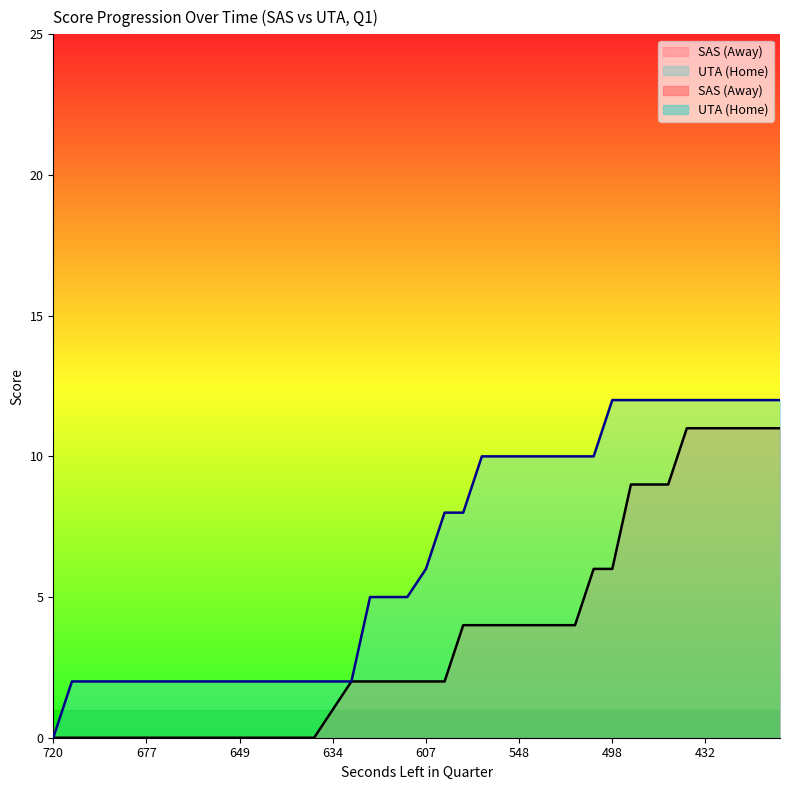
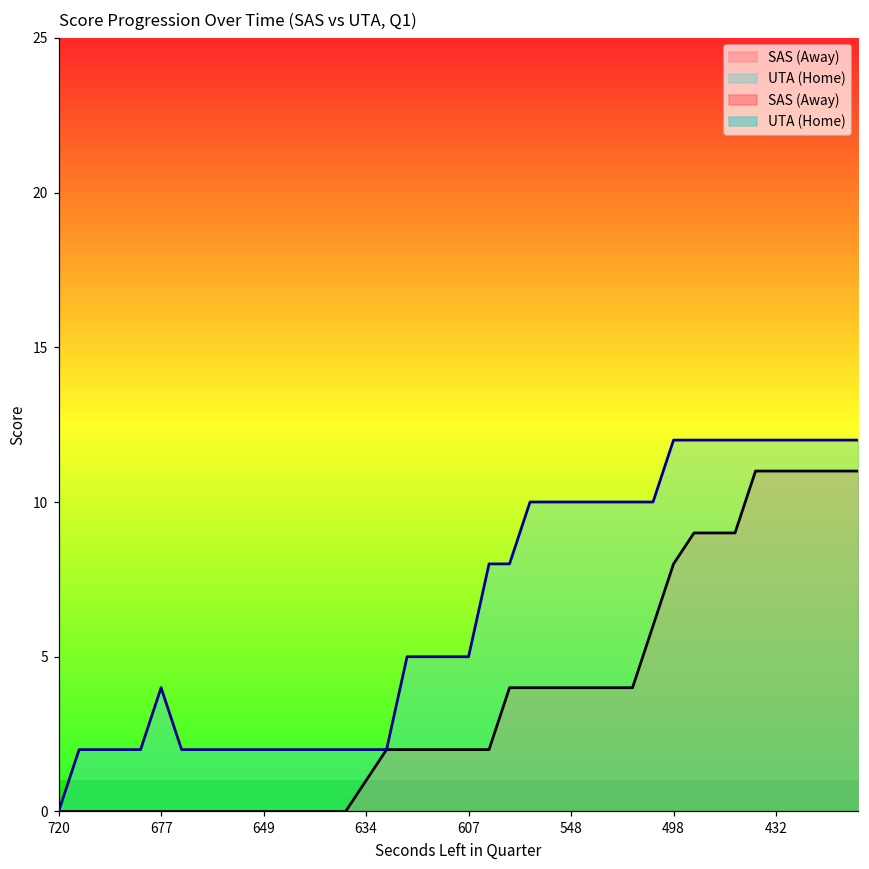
UTA (Home), 677: 2 -> 4
UTA (Home), 607: 6 -> 5
SAS (Away), 498: 6 -> 8
